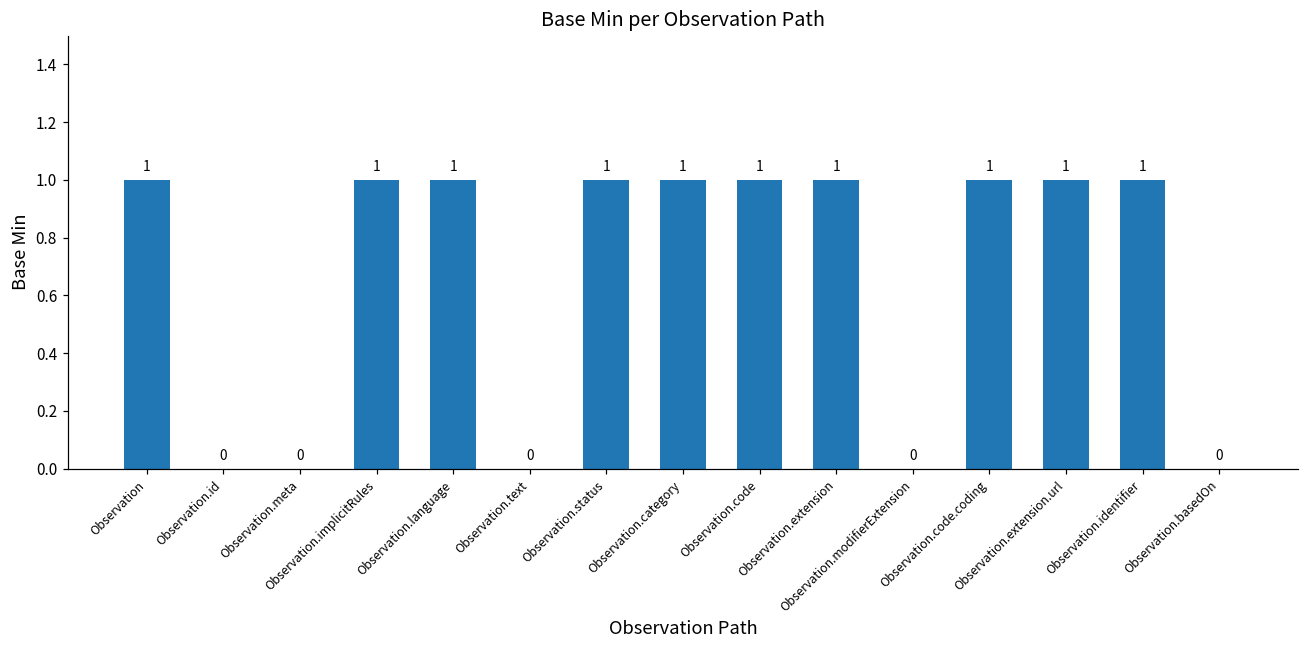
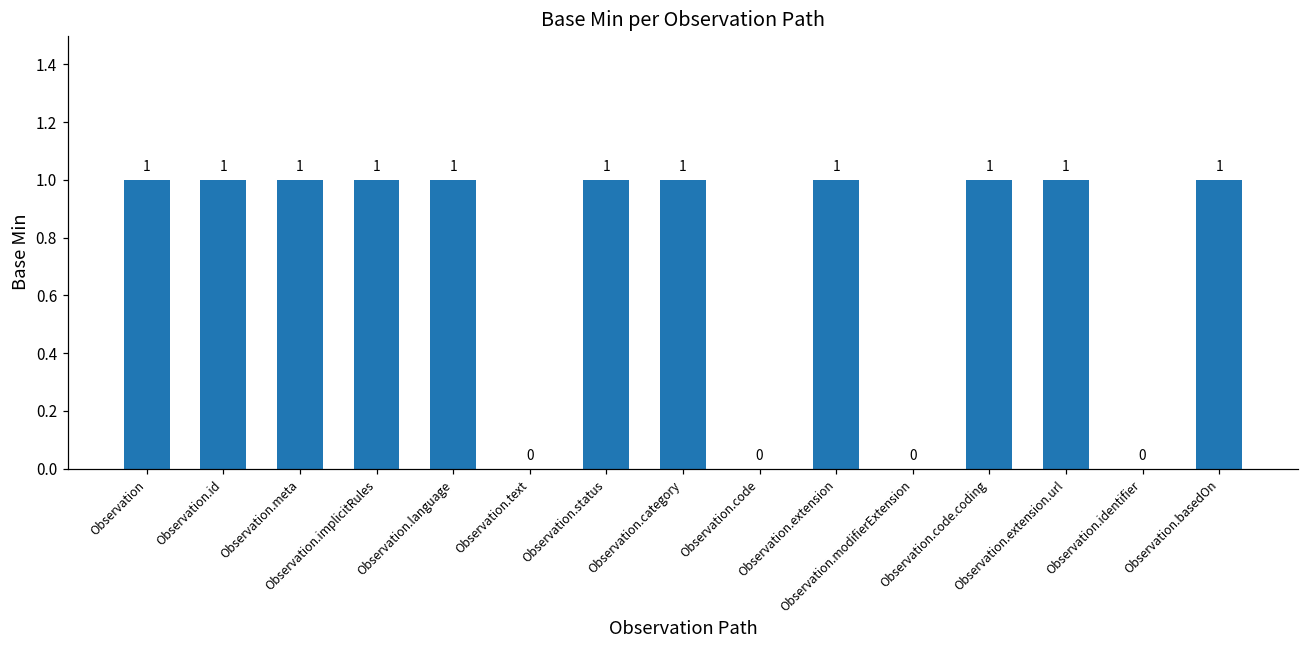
Observation.id: 0 -> 1
Observation.meta: 0 -> 1
Observation.code: 1 -> 0
Observation.identifier: 1 -> 0
Observation.basedOn: 0 -> 1
